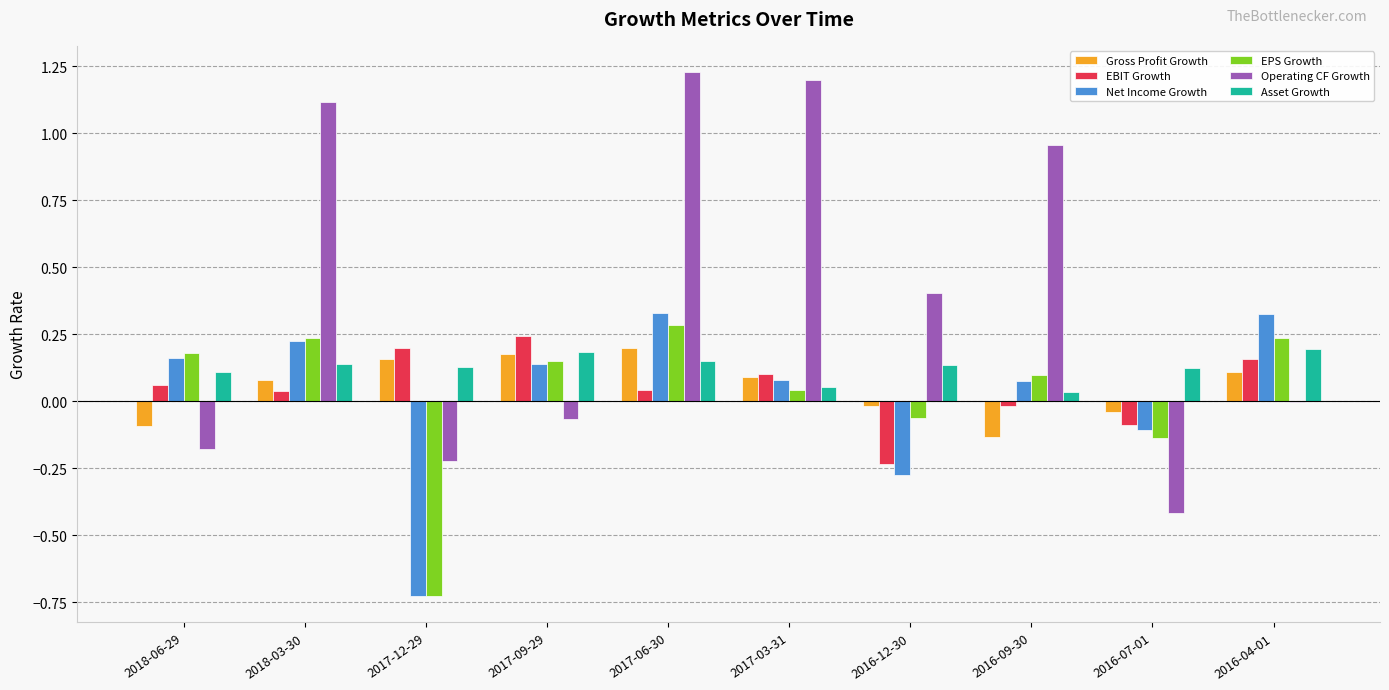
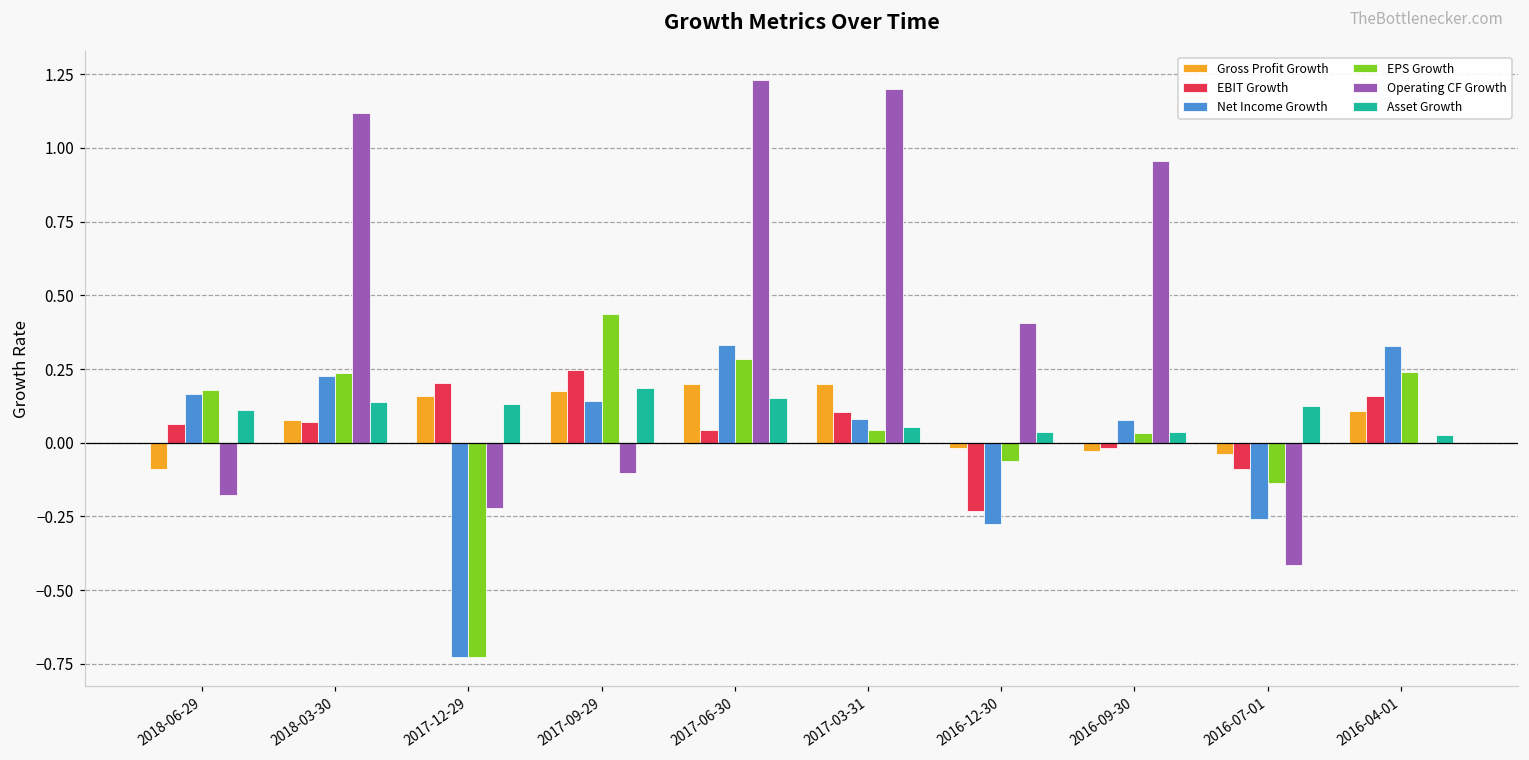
EBIT Growth, 2018-03-30: 0.04 -> 0.07
EPS Growth, 2017-09-29: 0.15 -> 0.44
Operating CF Growth, 2017-09-29: -0.07 -> -0.10
Gross Profit Growth, 2017-03-31: 0.09 -> 0.20
Asset Growth, 2016-12-30: 0.14 -> 0.03
Gross Profit Growth, 2016-09-30: -0.13 -> -0.03
EPS Growth, 2016-09-30: 0.10 -> 0.03
Net Income Growth, 2016-07-01: -0.11 -> -0.26
Asset Growth, 2016-04-01: 0.19 -> 0.02
